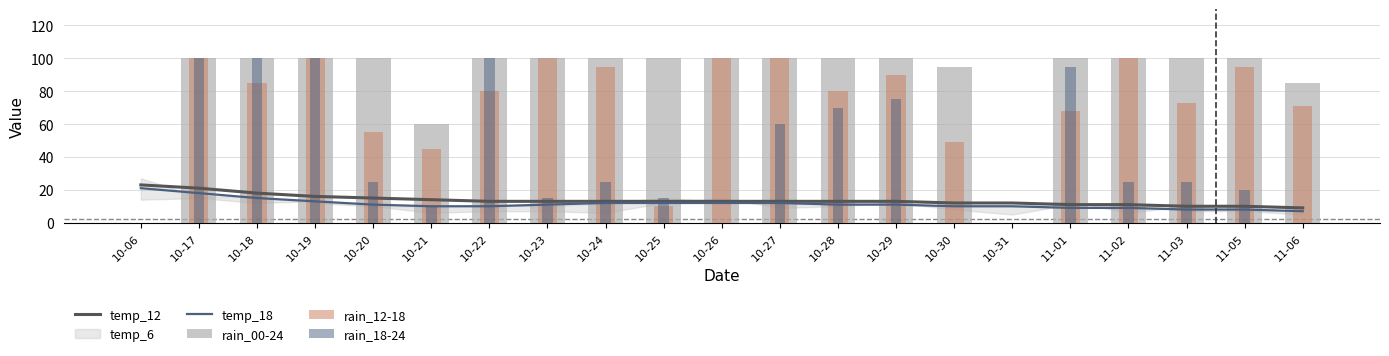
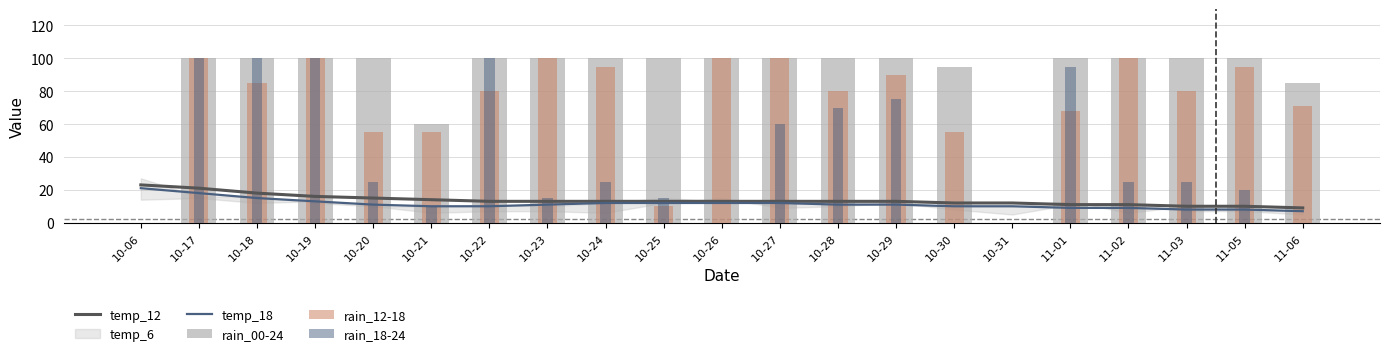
rain_12-18, 10-21: 45 -> 55
rain_12-18, 10-30: 49 -> 55
rain_12-18, 11-03: 73 -> 80
